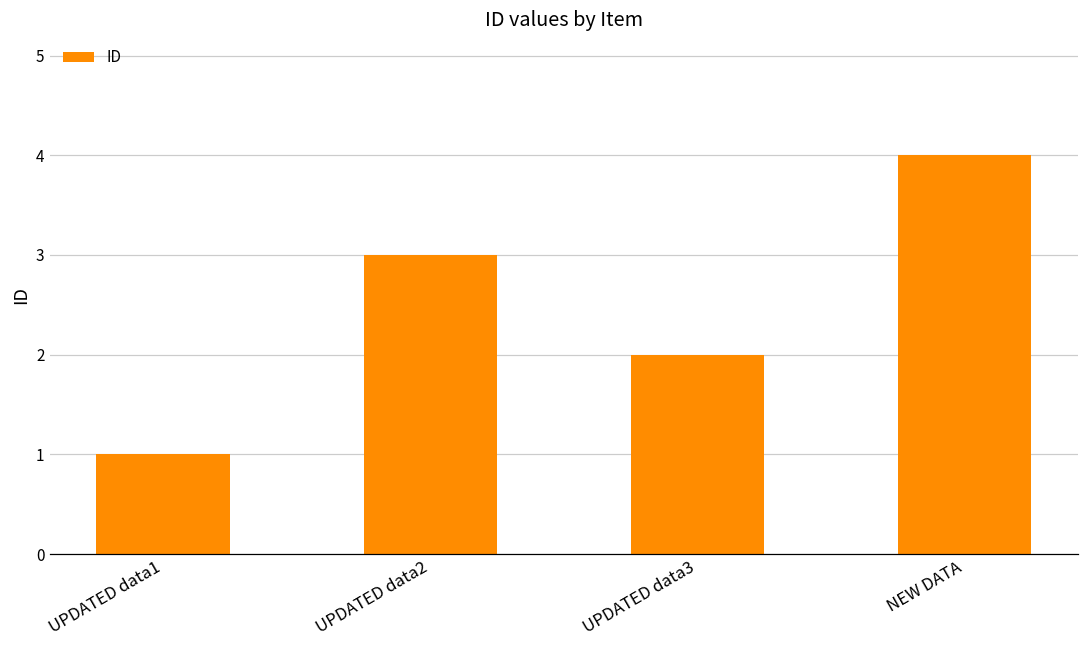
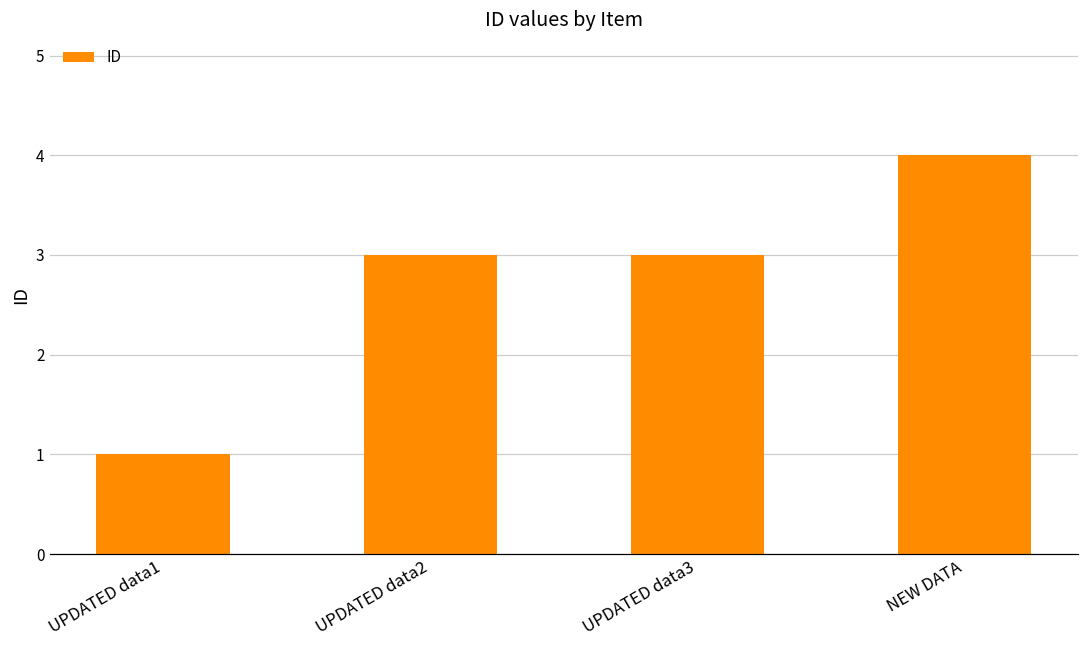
UPDATED data3: 2 -> 3
